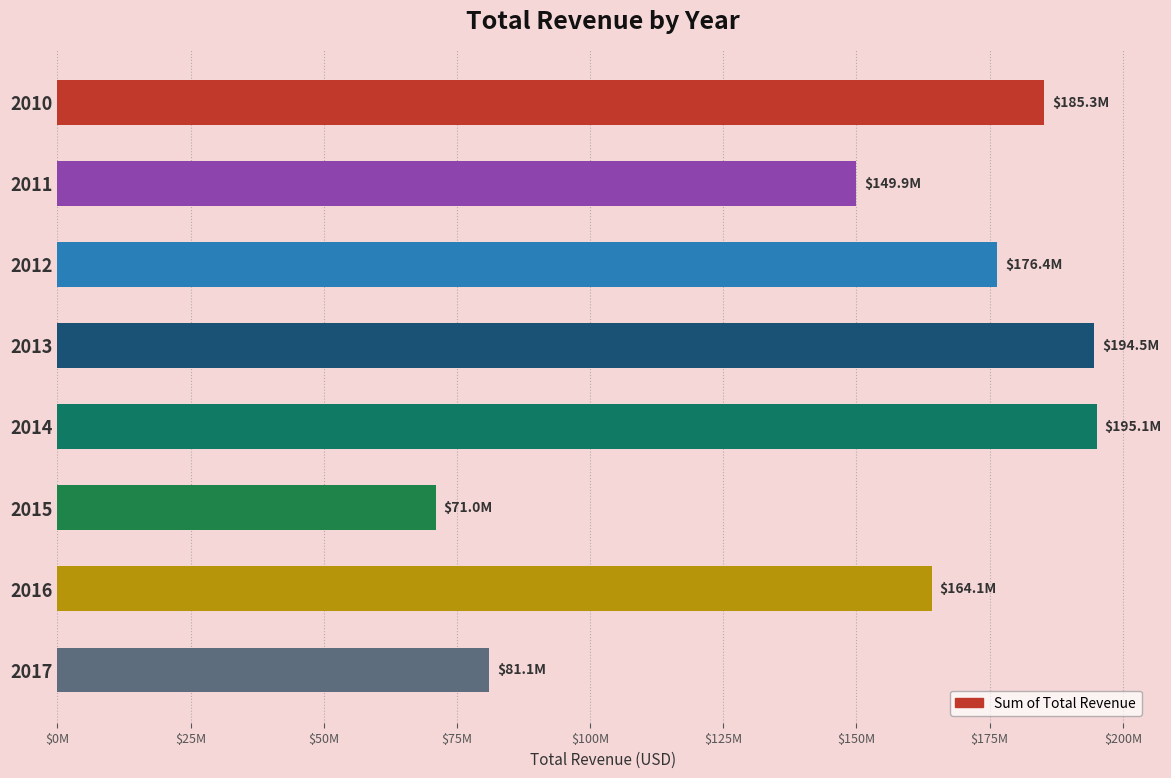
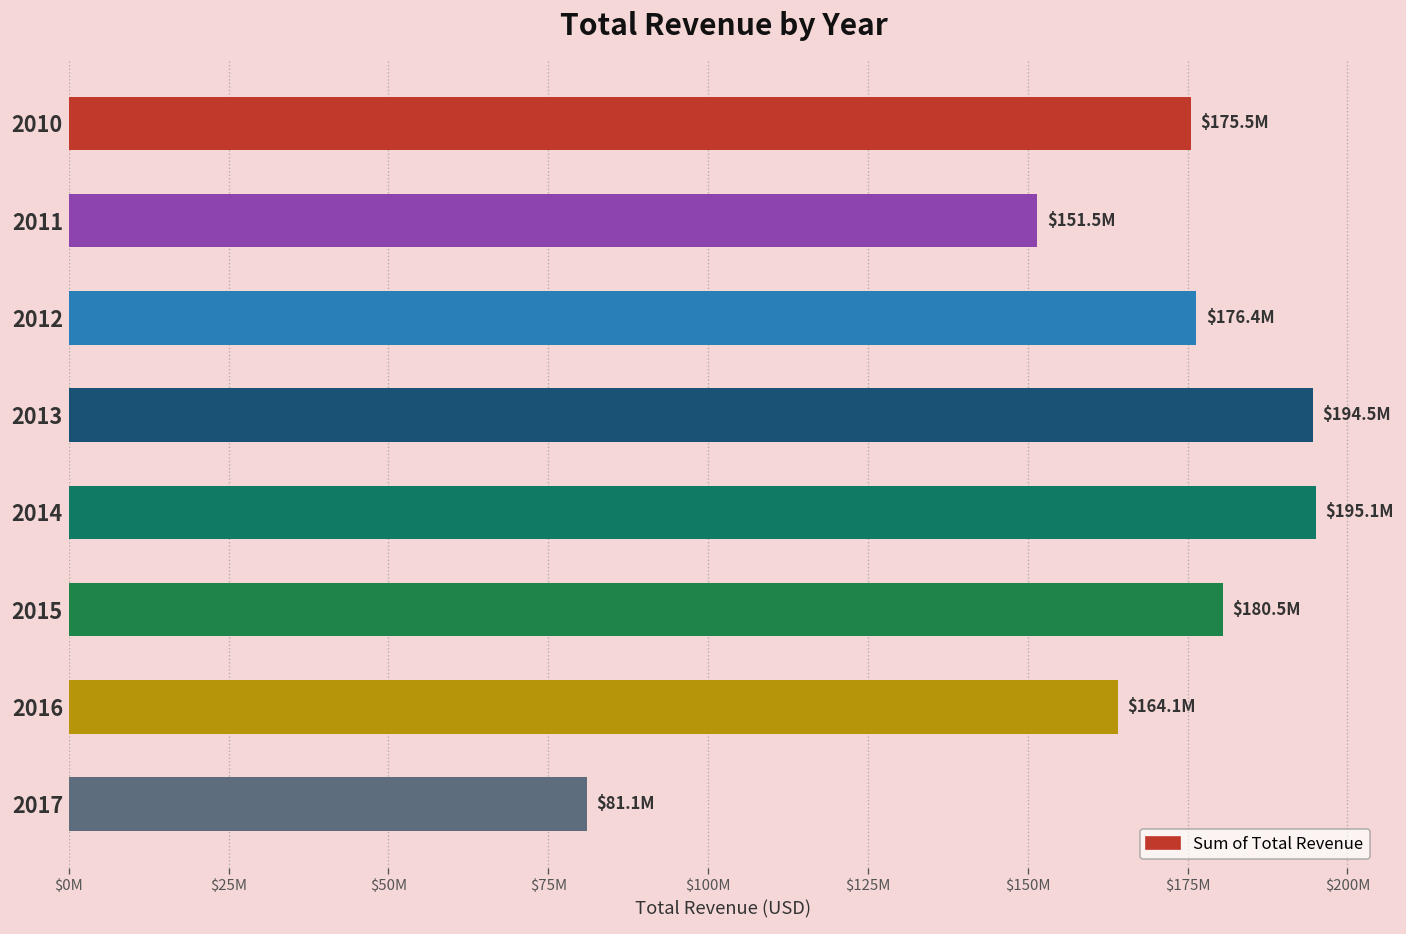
2010: $185.3M -> $175.5M
2011: $149.9M -> $151.5M
2015: $71.0M -> $180.5M
